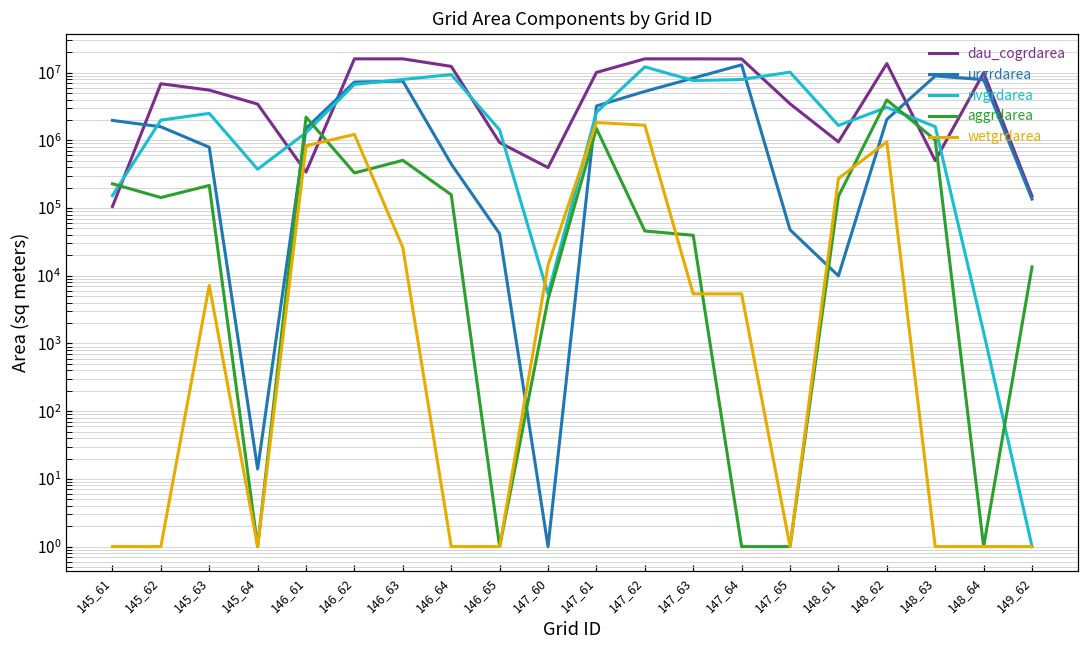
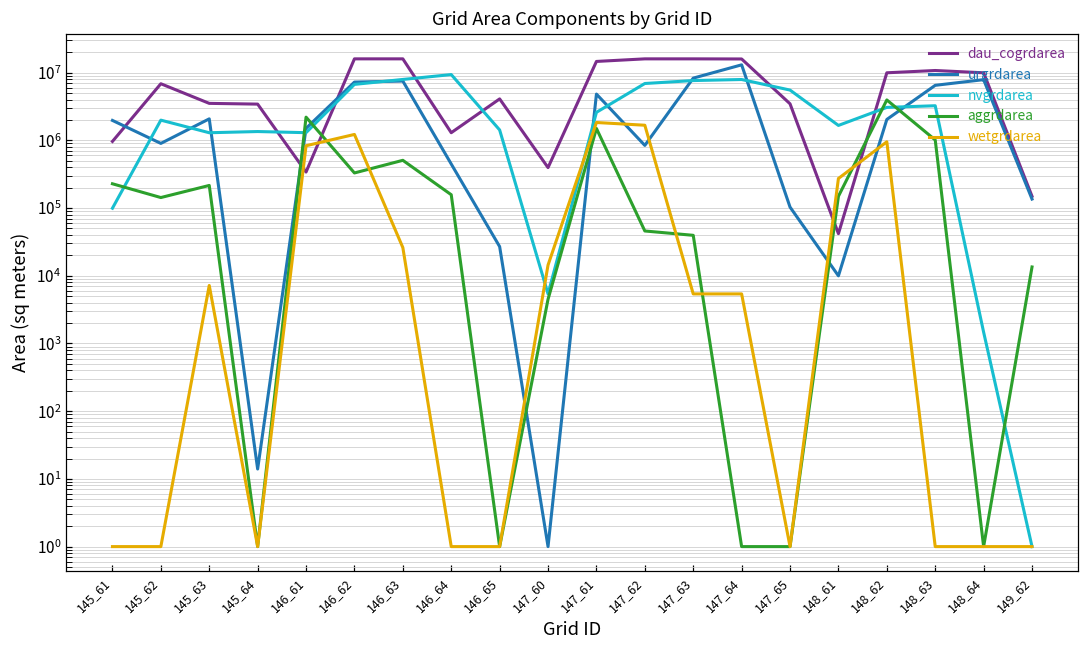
dau_cogrdarea, 145_61: 110000 -> 1000000
nvgrdarea, 145_61: 150000 -> 100000
urgrdarea, 145_62: 1600000 -> 900000
dau_cogrdarea, 145_63: 6000000 -> 4000000
urgrdarea, 145_63: 800000 -> 2100000
nvgrdarea, 145_63: 2500000 -> 1300000
nvgrdarea, 145_64: 400000 -> 1400000
dau_cogrdarea, 146_64: 12000000 -> 1300000
dau_cogrdarea, 146_65: 900000 -> 4000000
urgrdarea, 146_65: 40000 -> 30000
dau_cogrdarea, 147_61: 10000000 -> 15000000
urgrdarea, 147_61: 3000000 -> 5000000
urgrdarea, 147_62: 5000000 -> 800000
nvgrdarea, 147_62: 12000000 -> 7000000
urgrdarea, 147_65: 50000 -> 100000
nvgrdarea, 147_65: 10000000 -> 6000000
dau_cogrdarea, 148_61: 1000000 -> 40000
dau_cogrdarea, 148_62: 14000000 -> 10000000
dau_cogrdarea, 148_63: 500000 -> 11000000
urgrdarea, 148_63: 9000000 -> 7000000
nvgrdarea, 148_63: 1600000 -> 3000000
